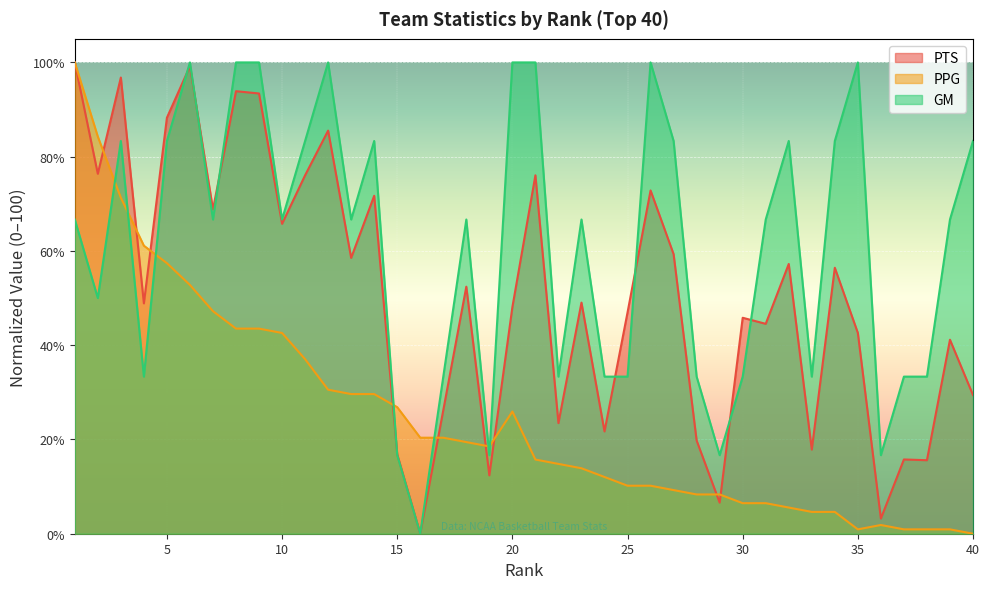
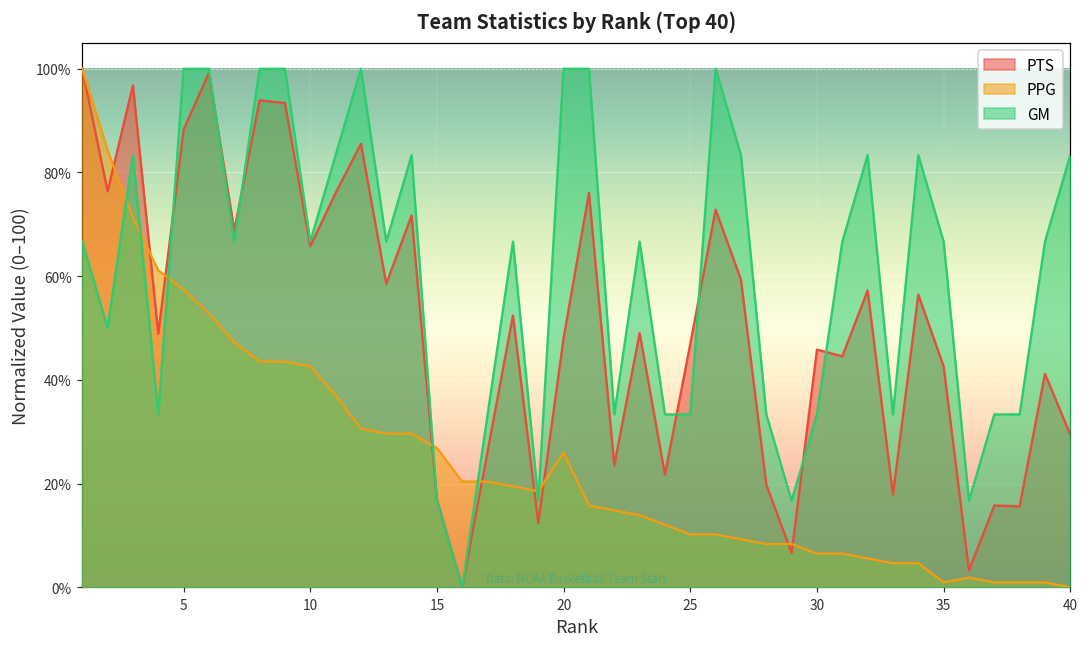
GM, 5: 83% -> 100%
GM, 35: 100% -> 67%
